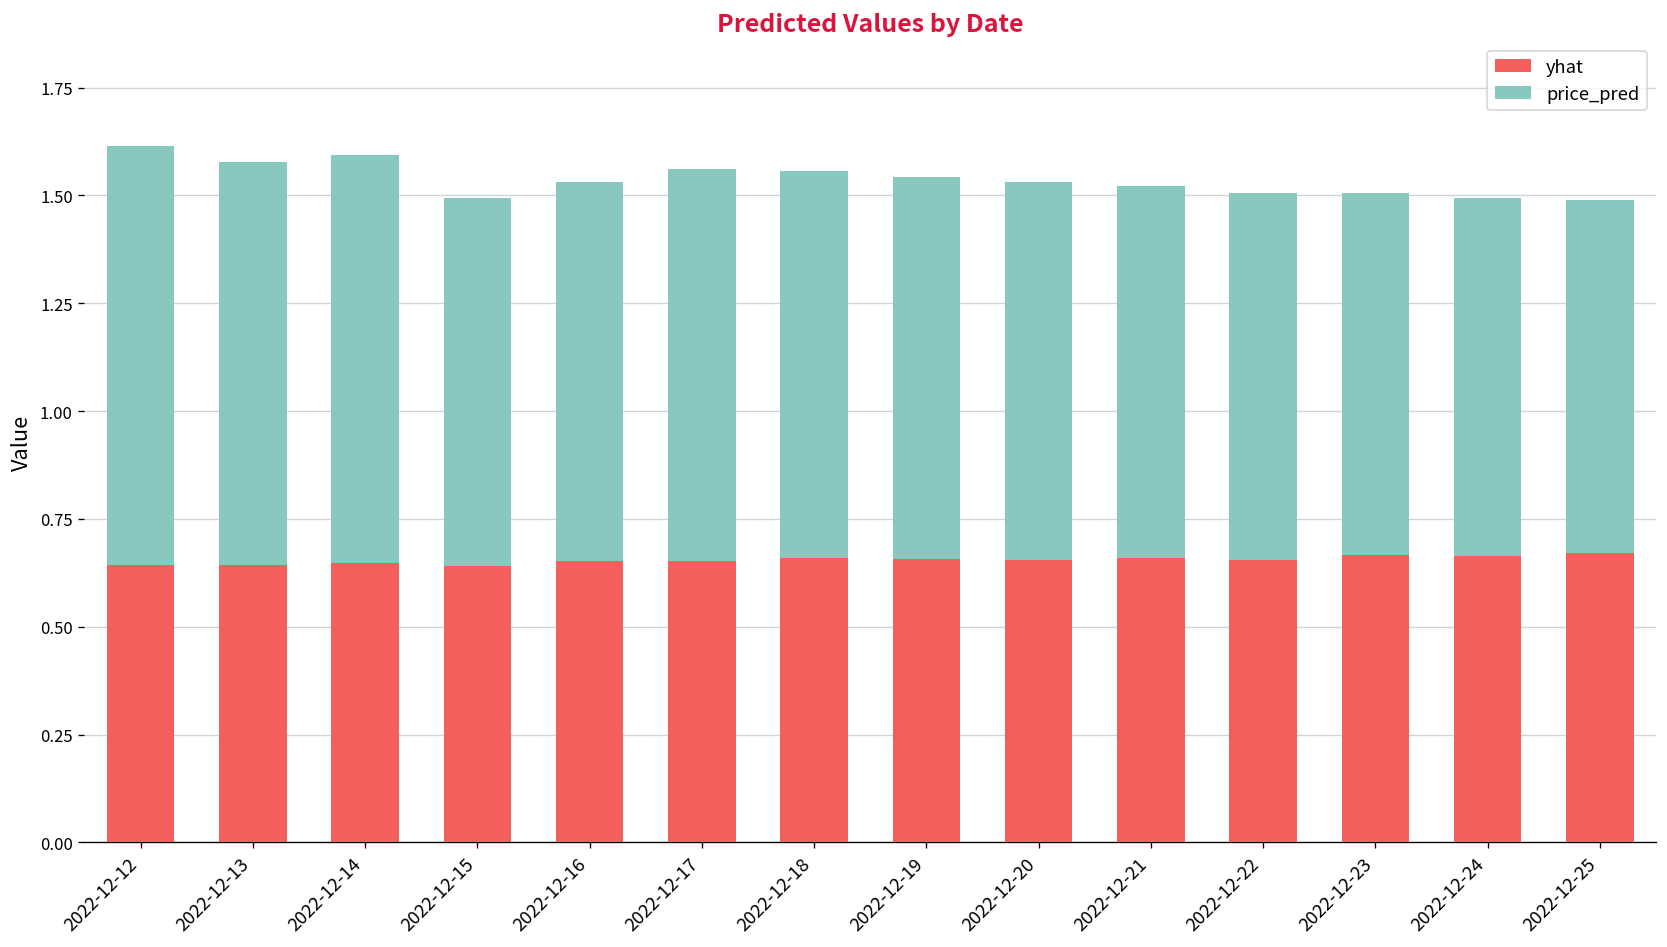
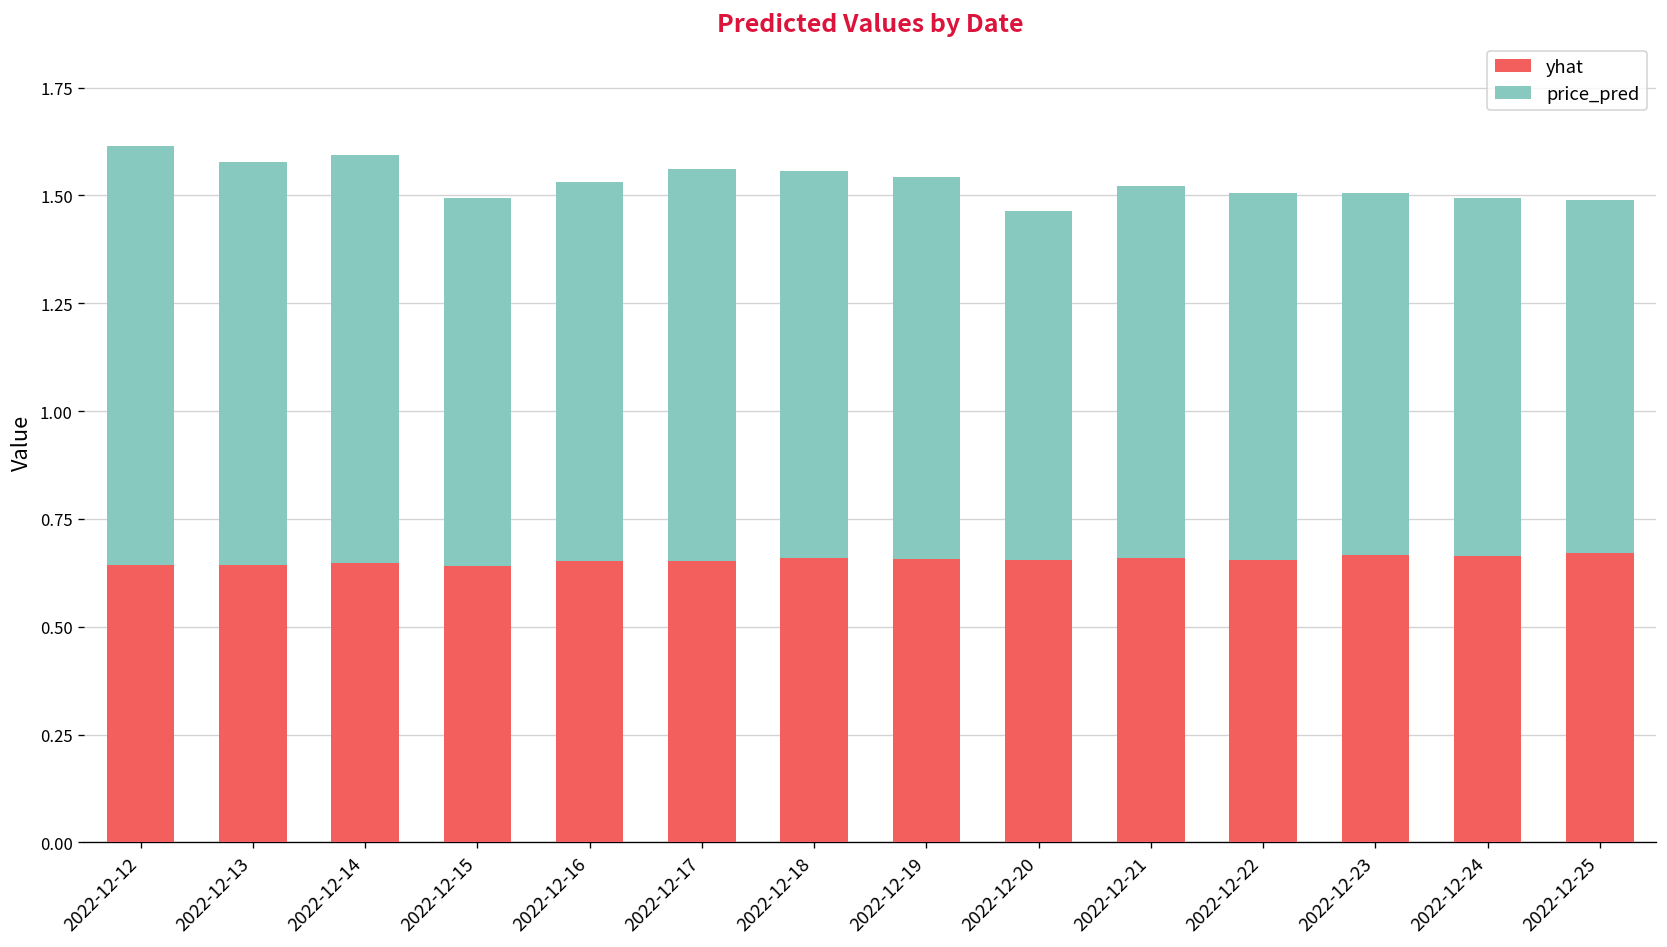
price_pred, 2022-12-20: 0.87 -> 0.81
